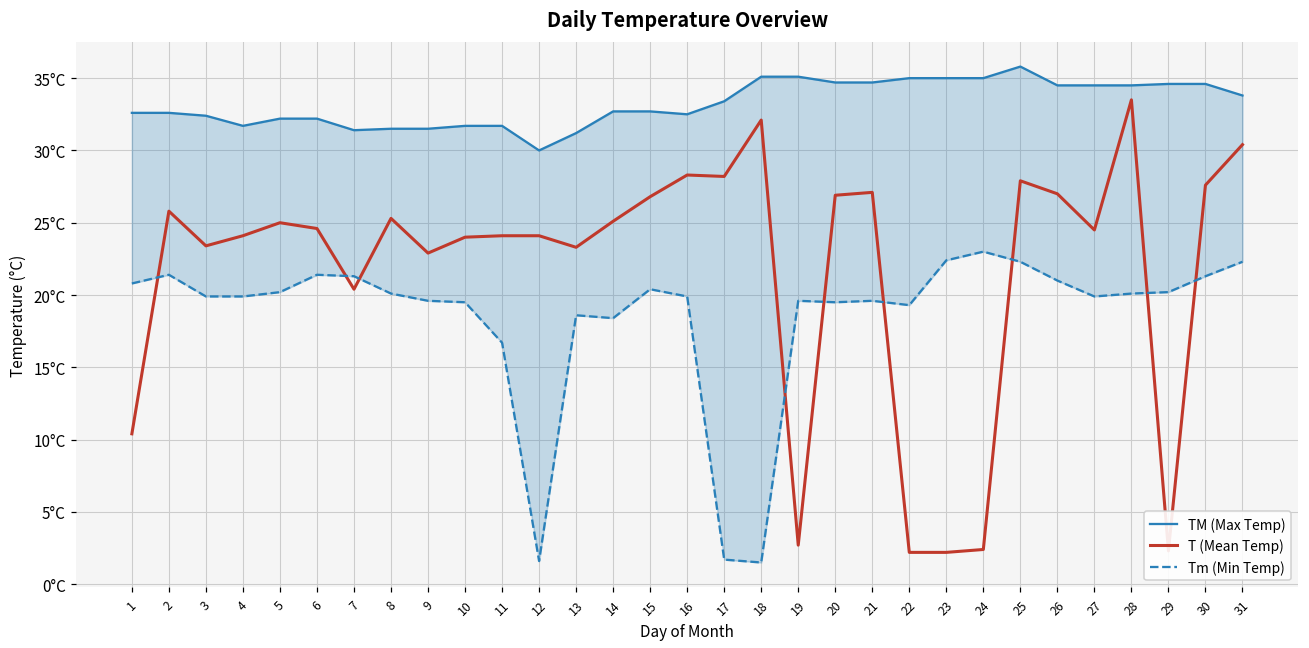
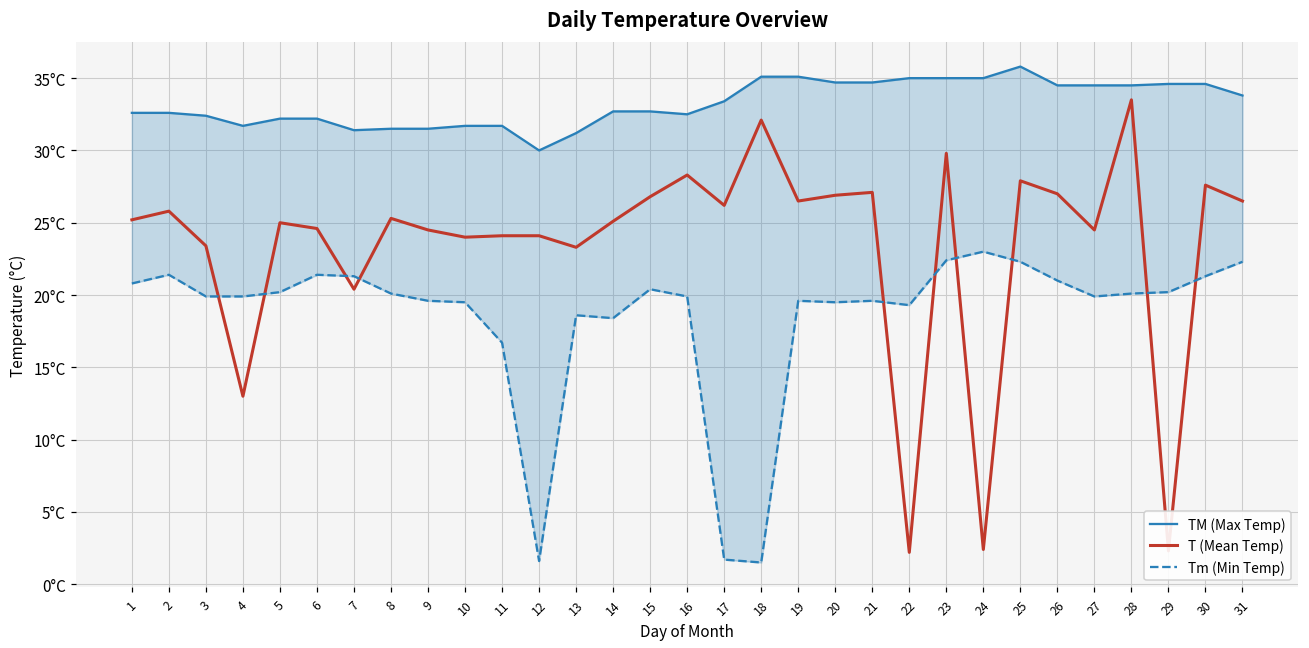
T (Mean Temp), 1: 10.4°C -> 25.2°C
T (Mean Temp), 4: 24.1°C -> 13.0°C
T (Mean Temp), 9: 22.9°C -> 24.5°C
T (Mean Temp), 17: 28.2°C -> 26.2°C
T (Mean Temp), 19: 2.7°C -> 26.5°C
T (Mean Temp), 23: 2.2°C -> 29.8°C
T (Mean Temp), 31: 30.4°C -> 26.5°C
